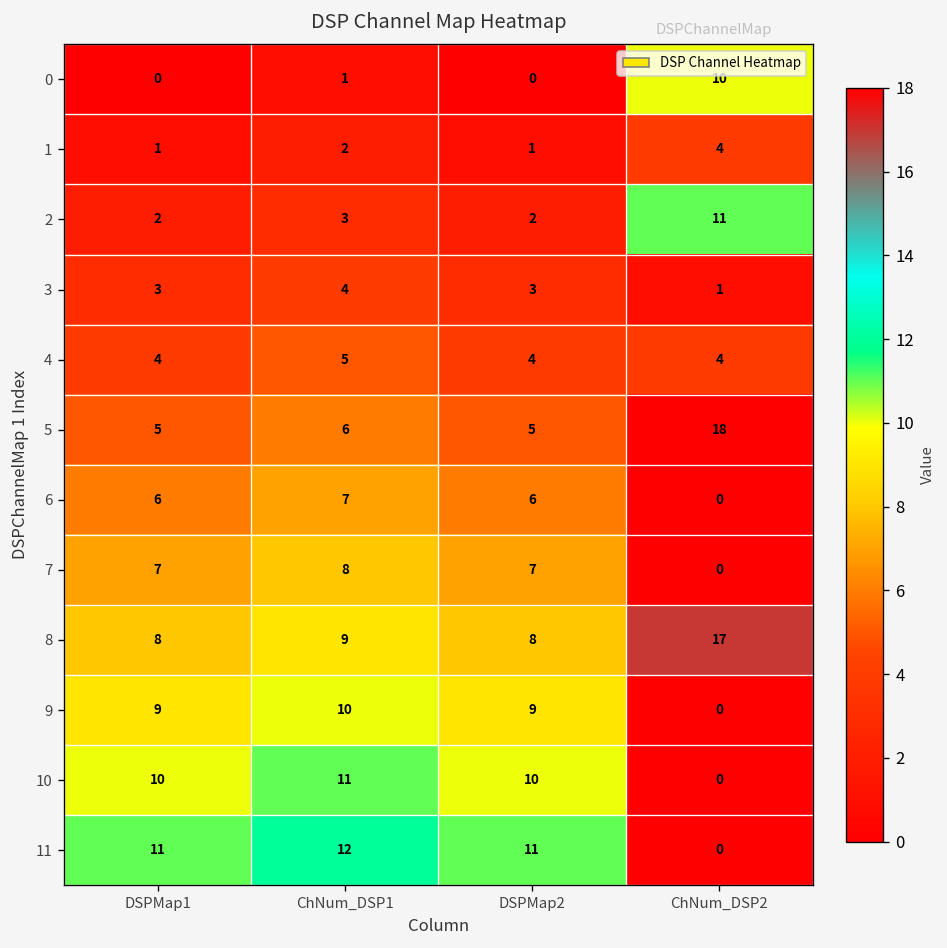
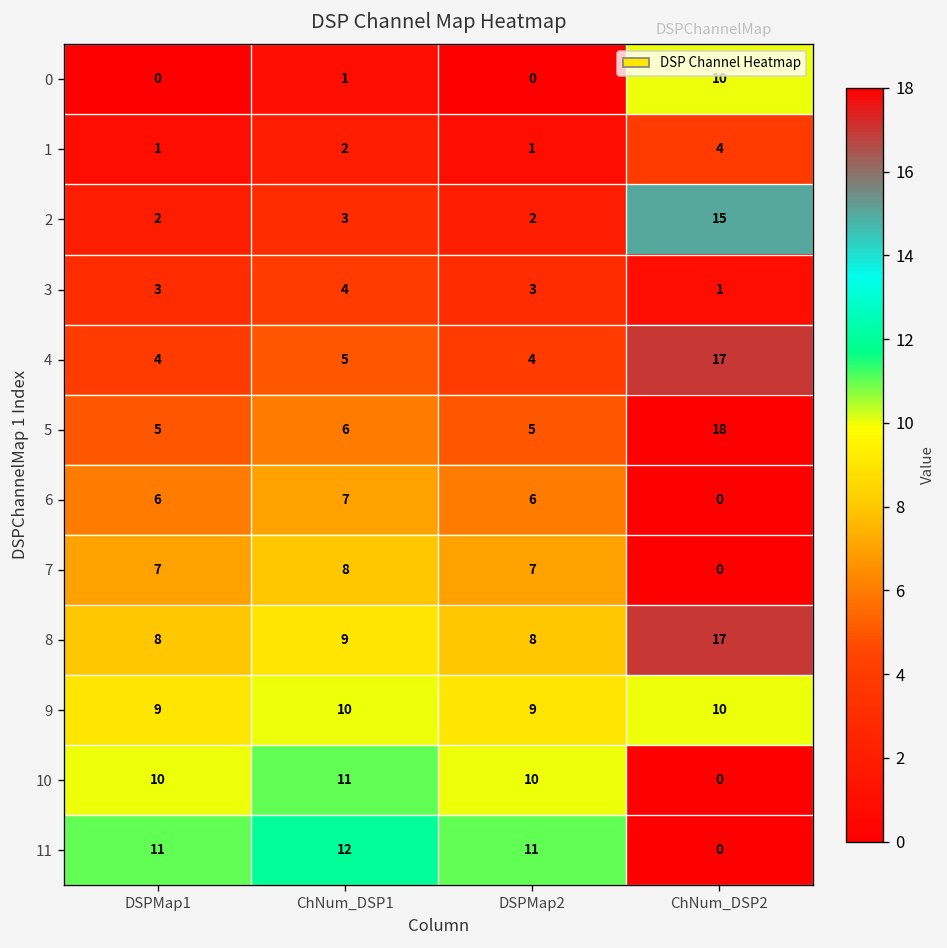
2, ChNum_DSP2: 11 -> 15
4, ChNum_DSP2: 4 -> 17
9, ChNum_DSP2: 0 -> 10
